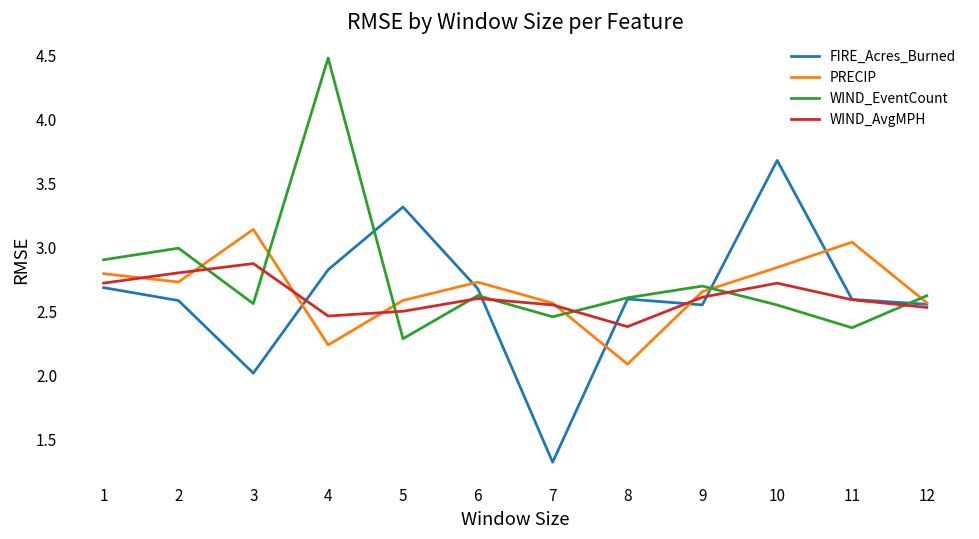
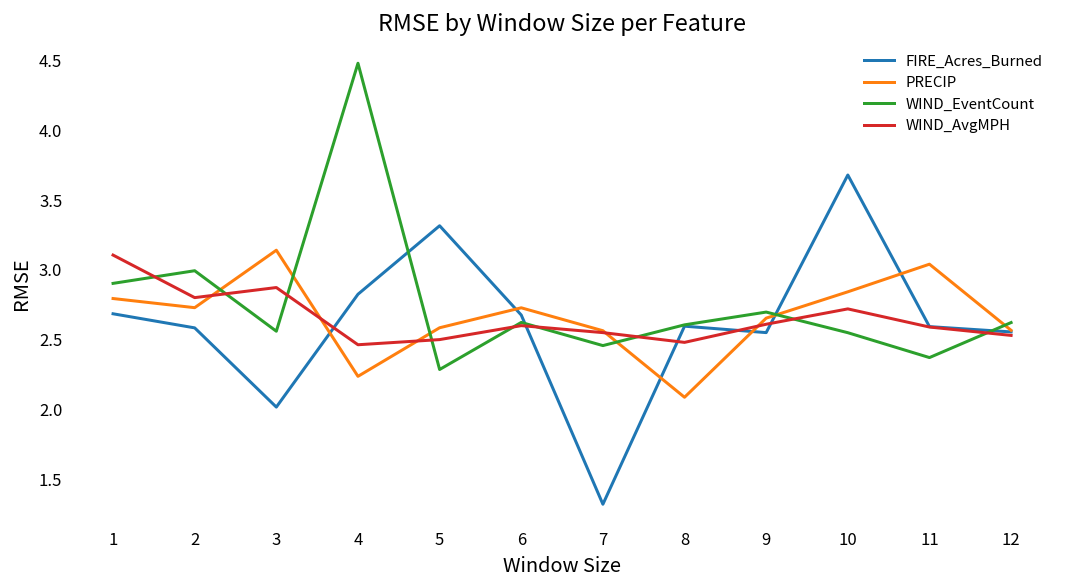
WIND_AvgMPH, 1: 2.72 -> 3.11
WIND_AvgMPH, 8: 2.38 -> 2.48
